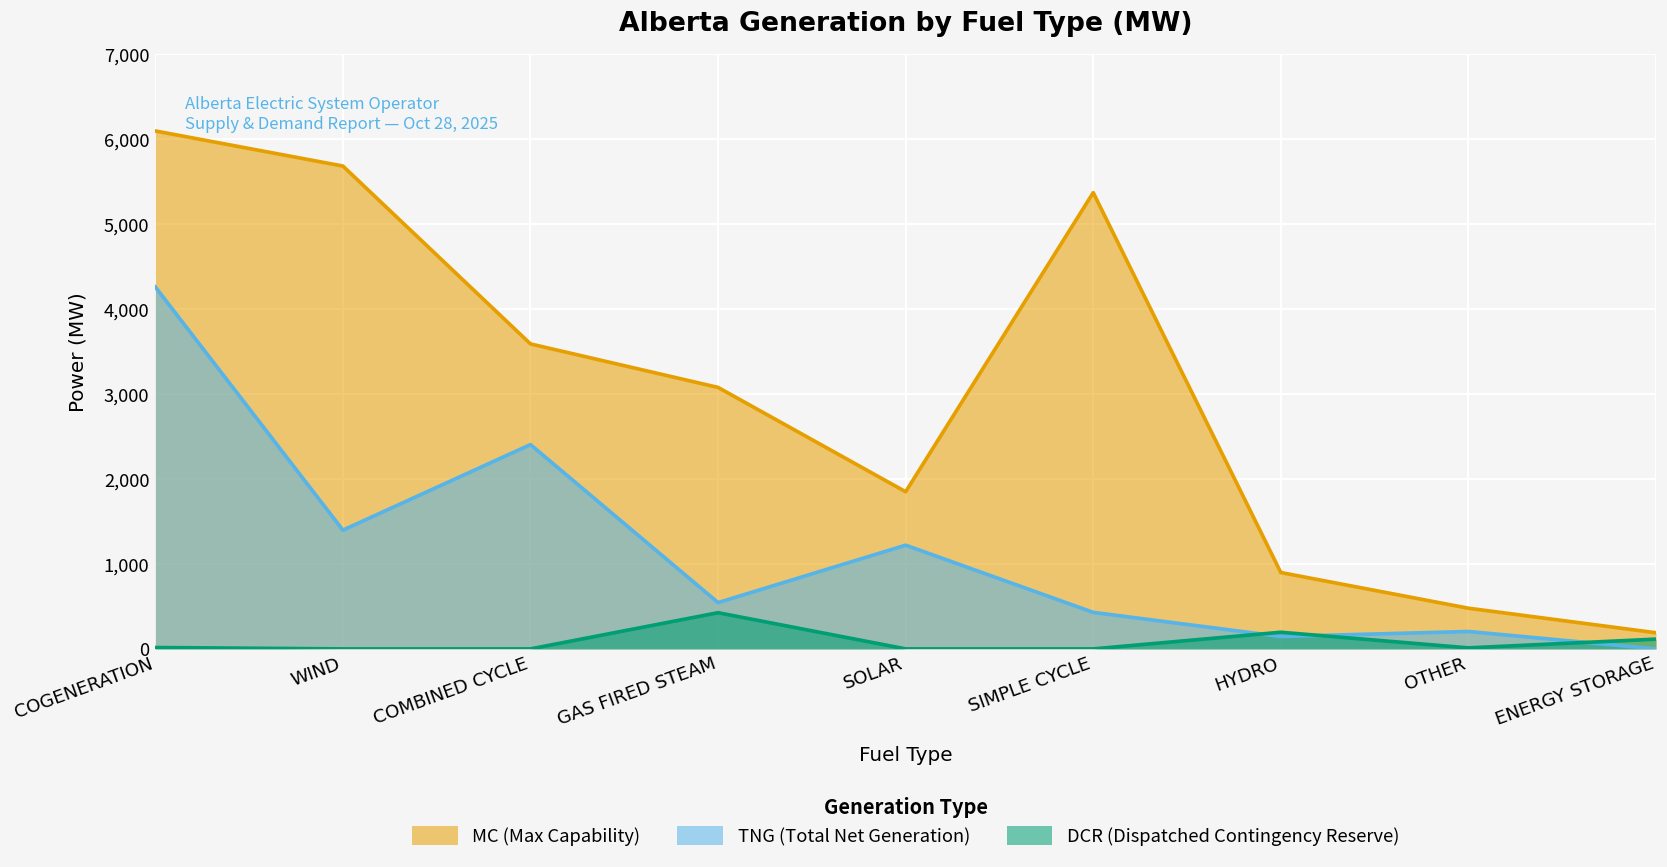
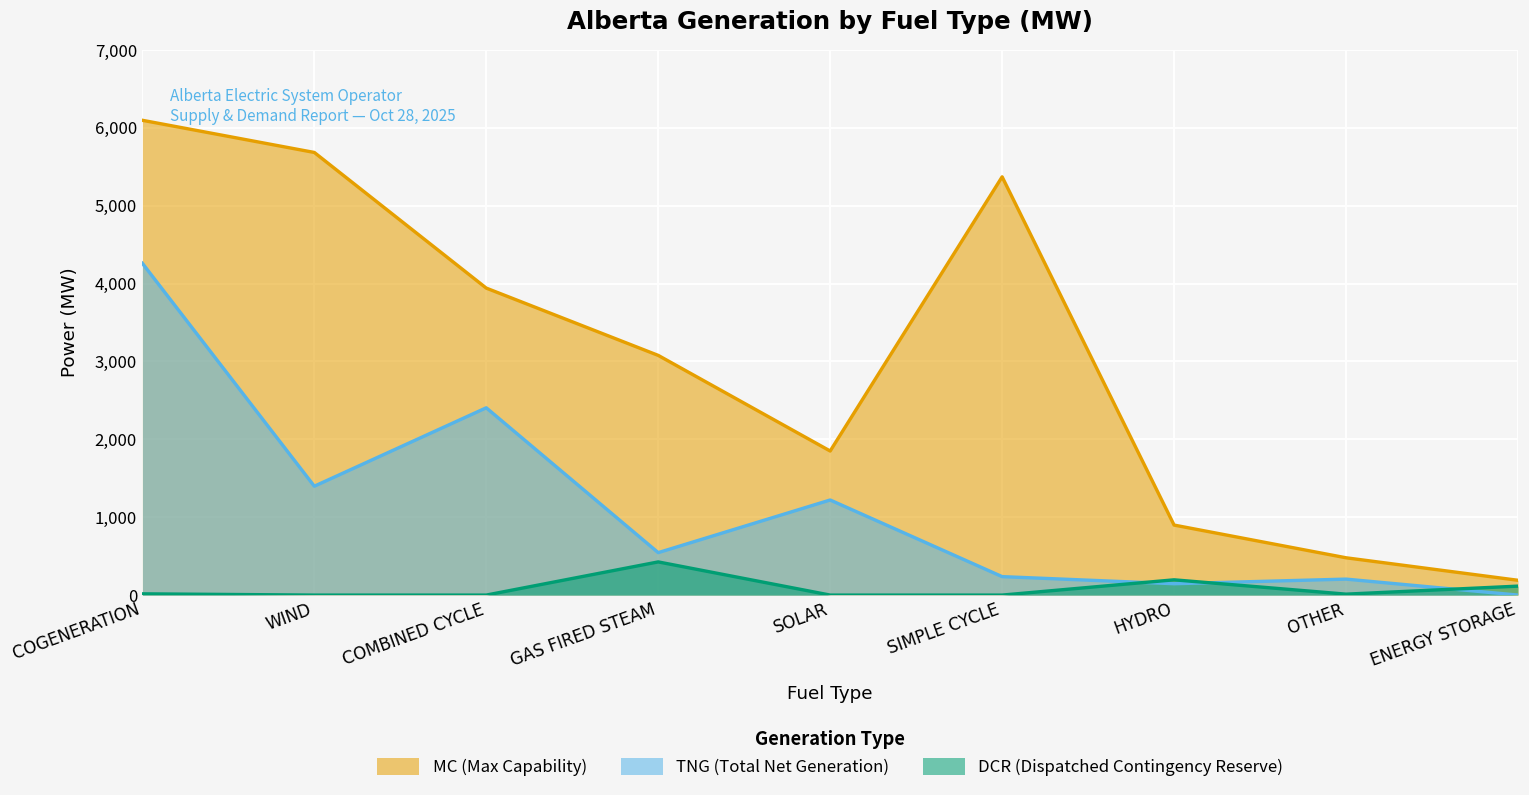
MC (Max Capability), COMBINED CYCLE: 3,600 -> 3,900
TNG (Total Net Generation), SIMPLE CYCLE: 400 -> 200
